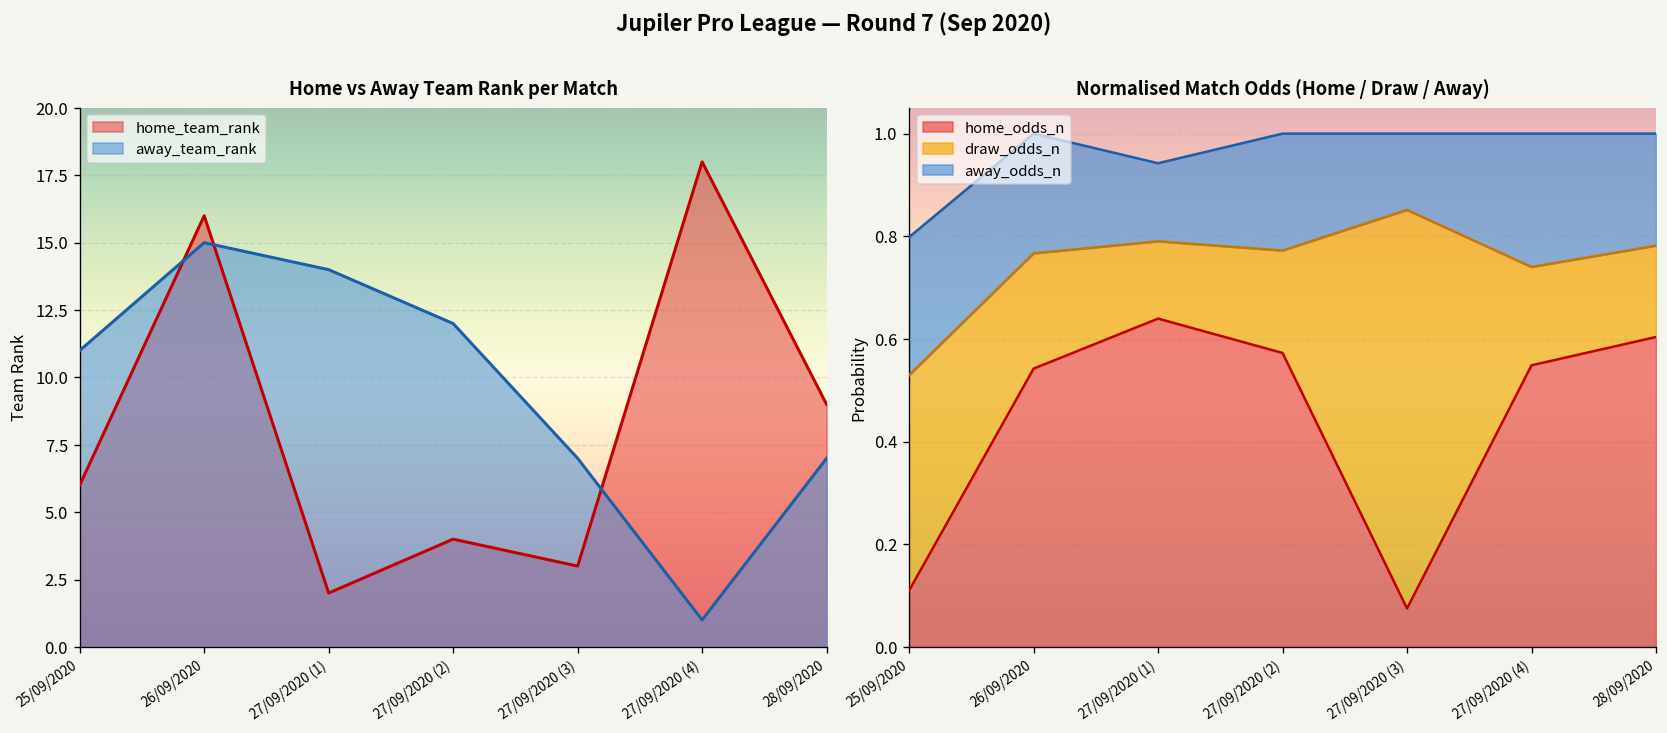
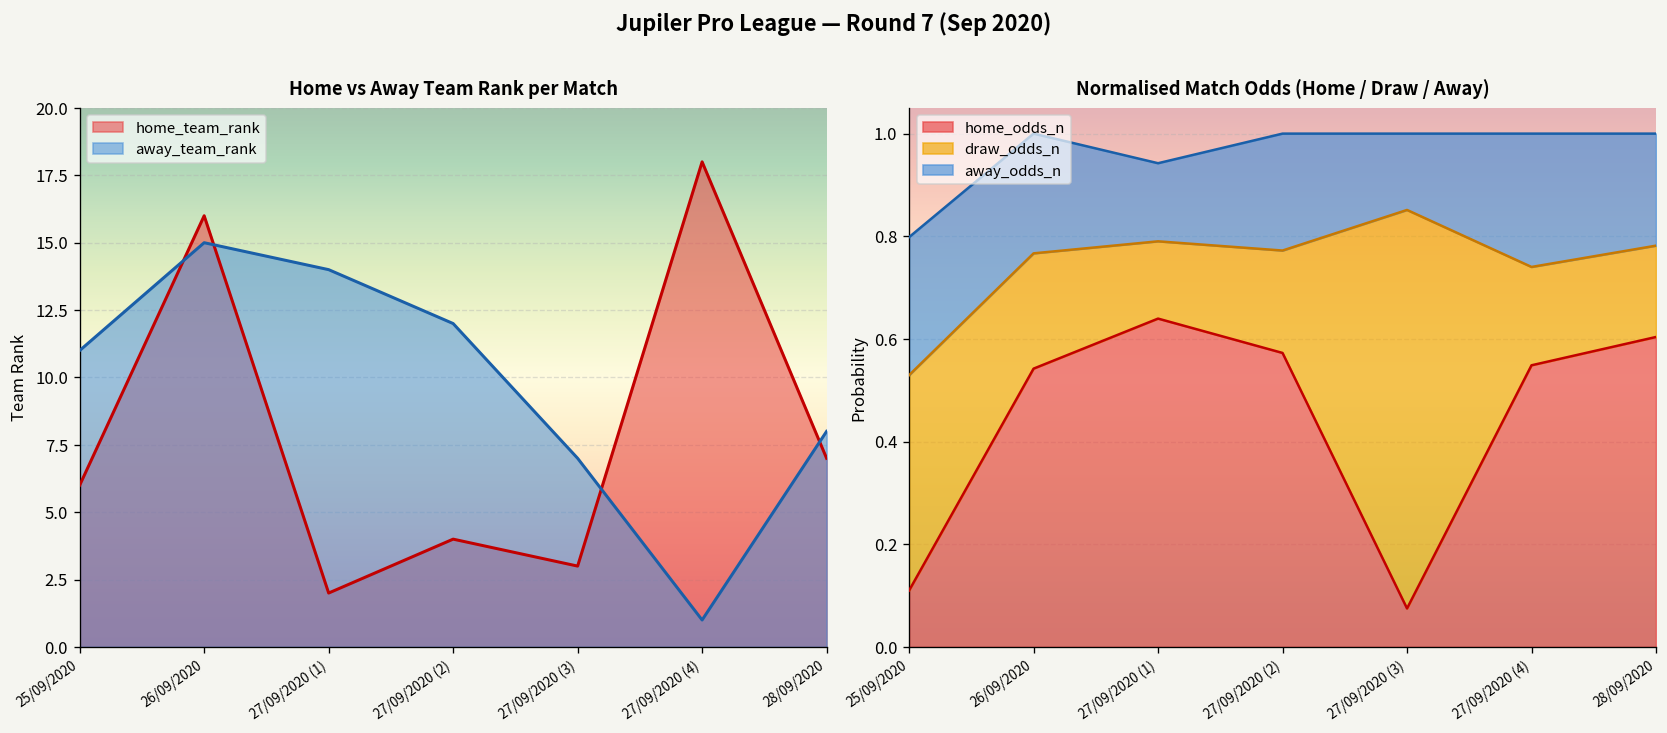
Home vs Away Team Rank per Match, home_team_rank, 28/09/2020: 9 -> 7
Home vs Away Team Rank per Match, away_team_rank, 28/09/2020: 7 -> 8
